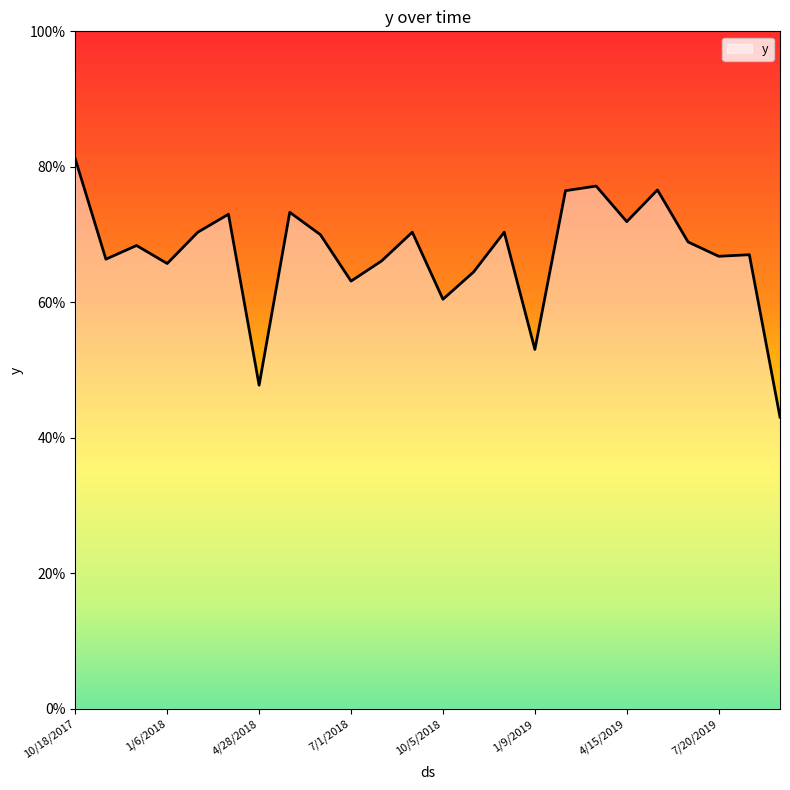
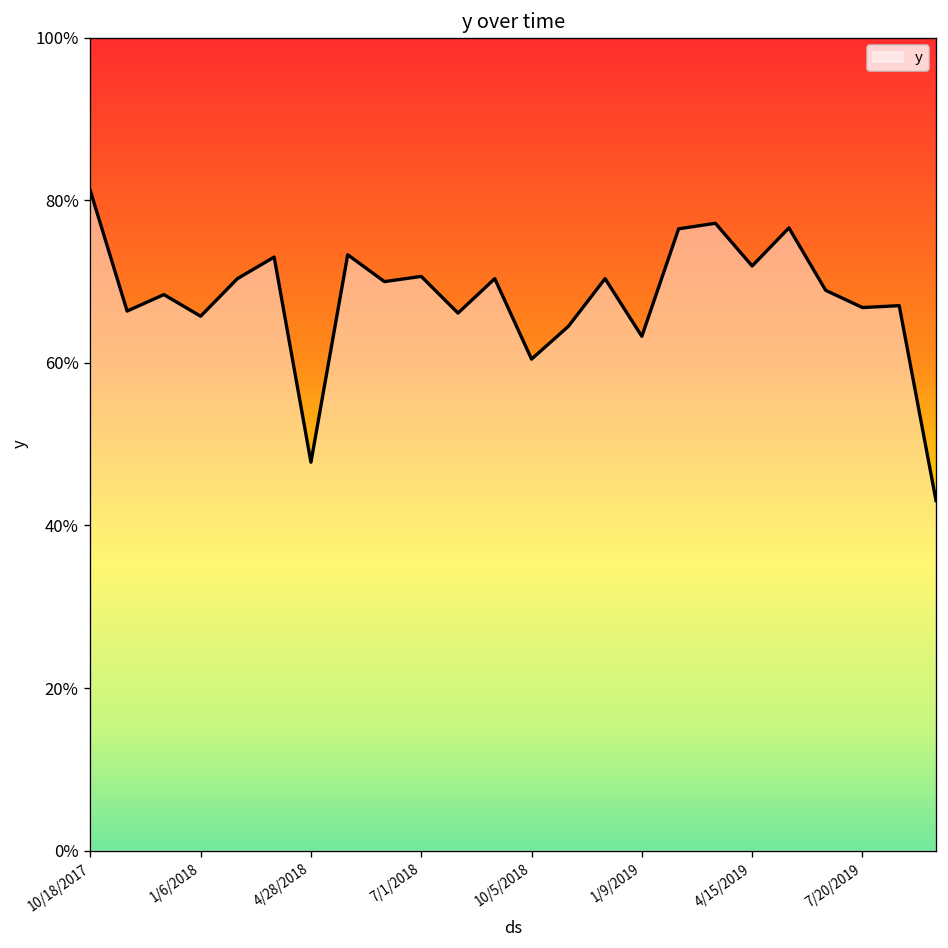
7/1/2018: 63% -> 71%
1/9/2019: 53% -> 63%
